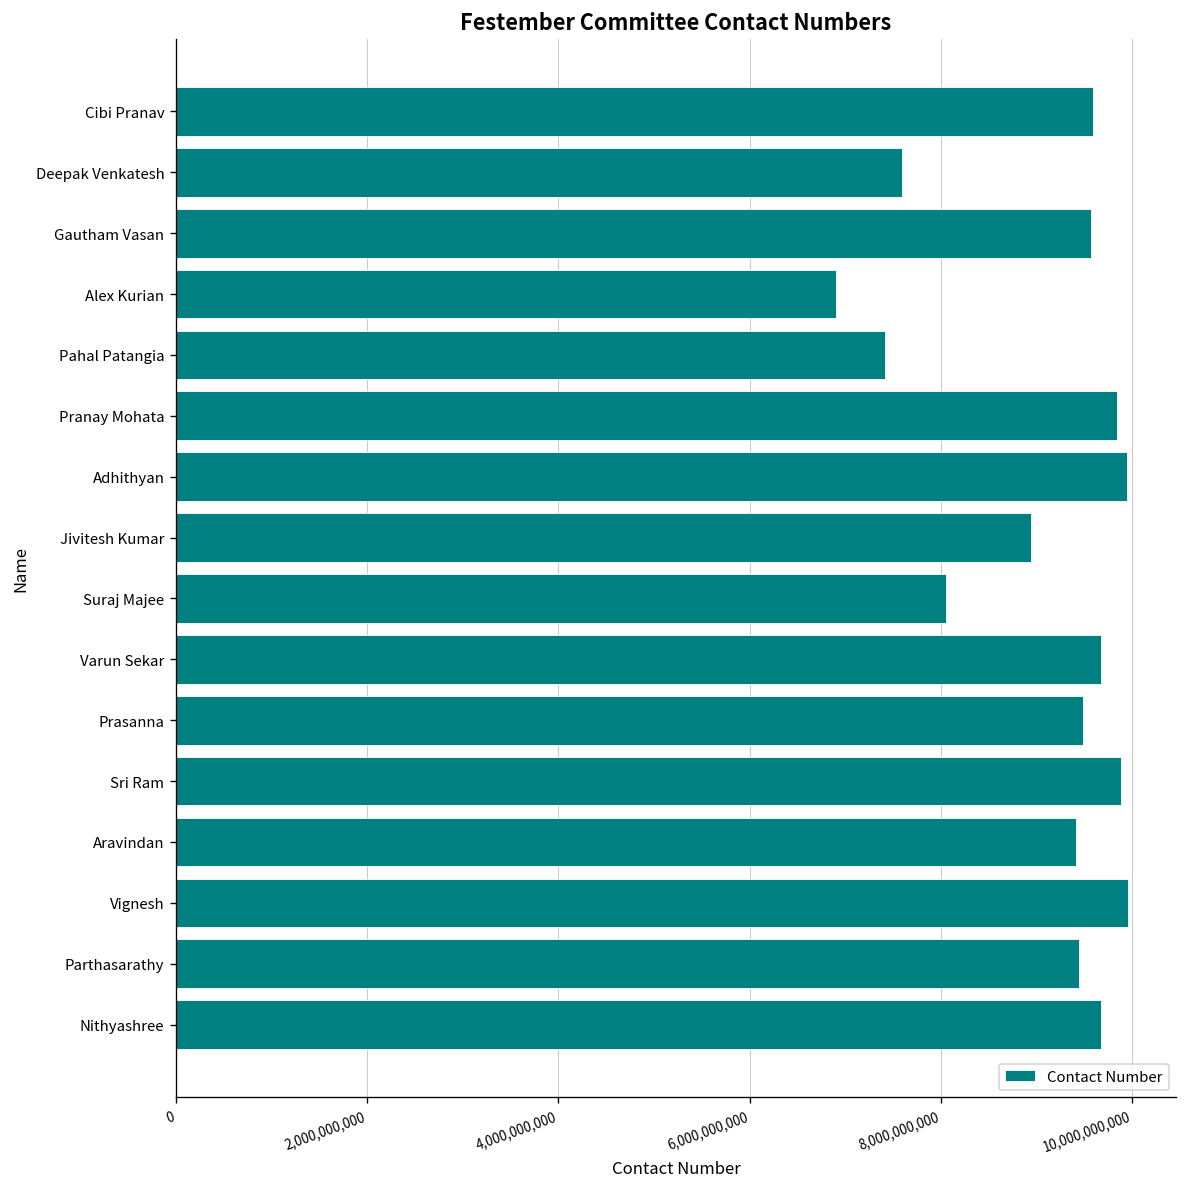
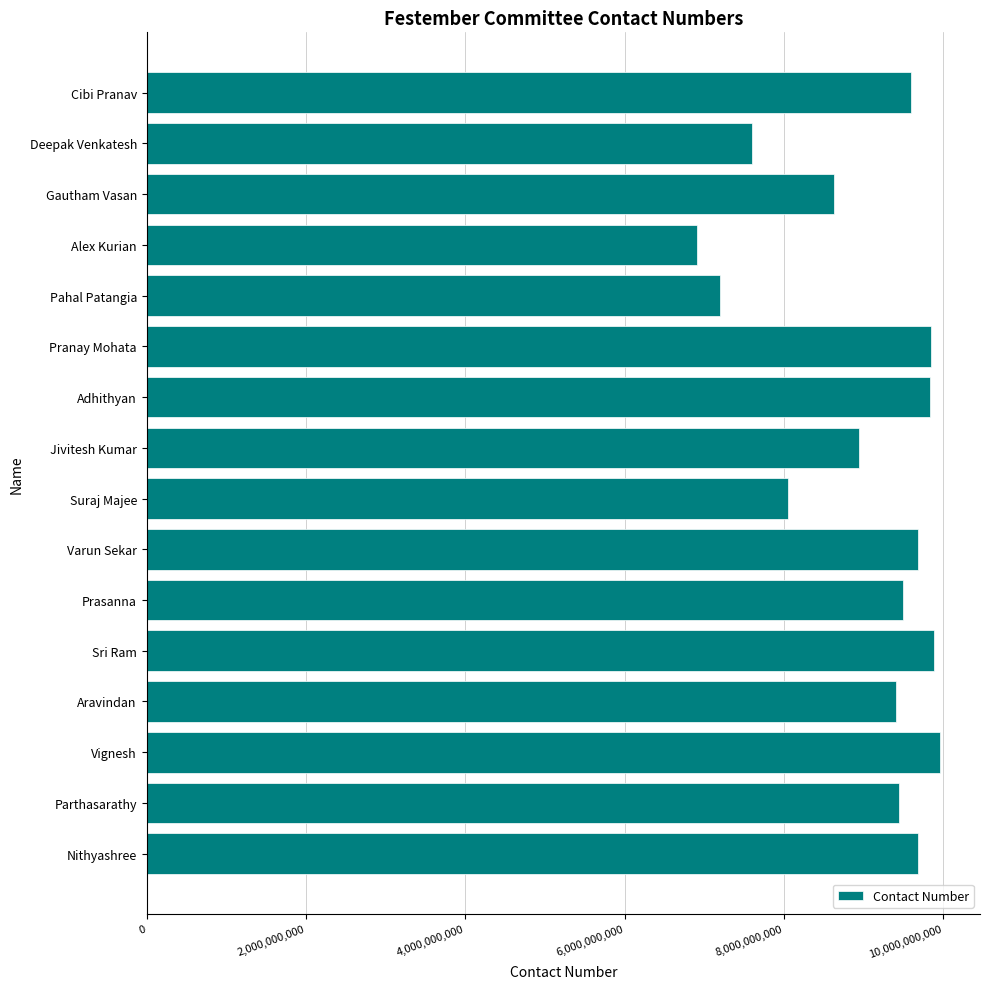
Gautham Vasan: 9,600,000,000 -> 8,600,000,000
Pahal Patangia: 7,400,000,000 -> 7,200,000,000
Adhithyan: 10,000,000,000 -> 9,800,000,000
